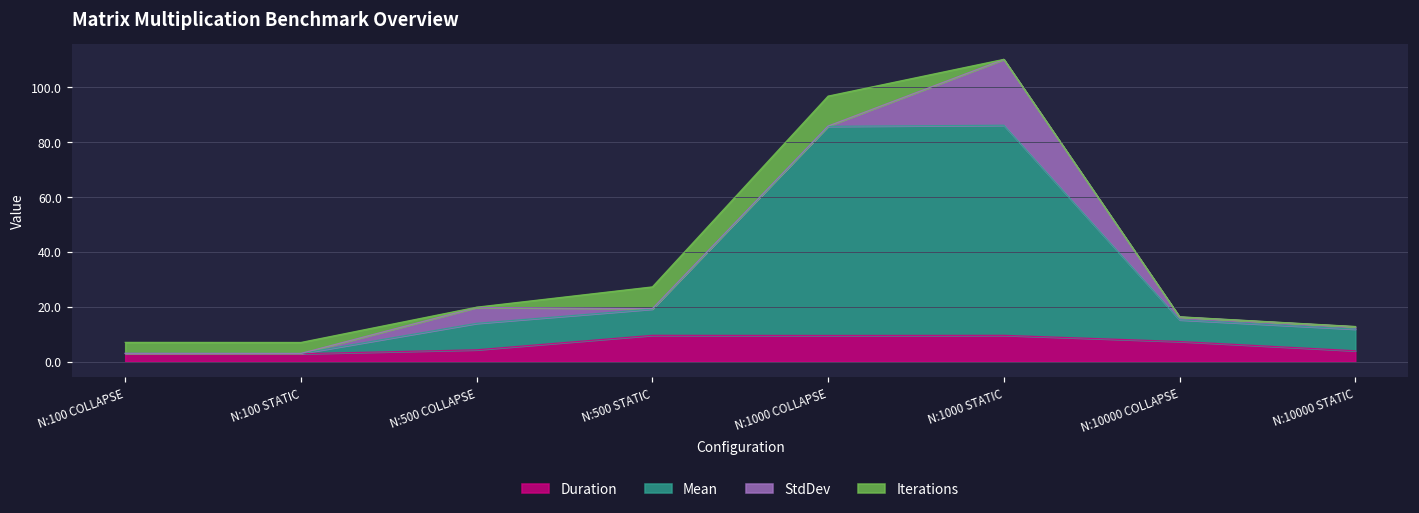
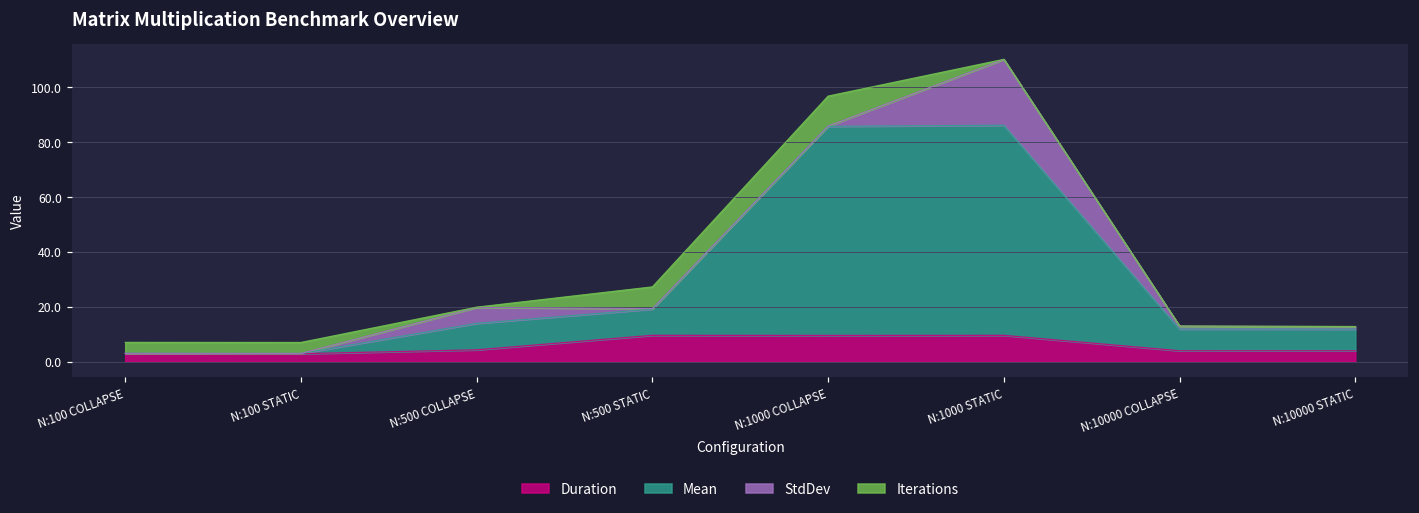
Duration, N:10000 COLLAPSE: 7 -> 4
